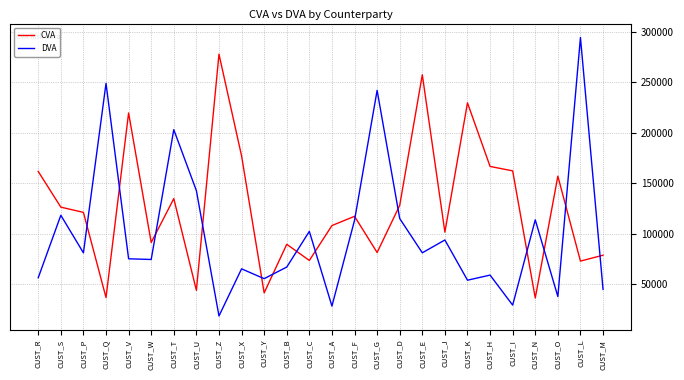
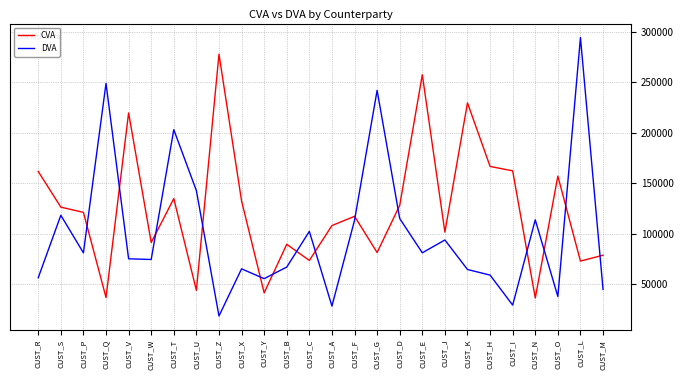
CVA, CUST_X: 177000 -> 133000
DVA, CUST_K: 54000 -> 65000
